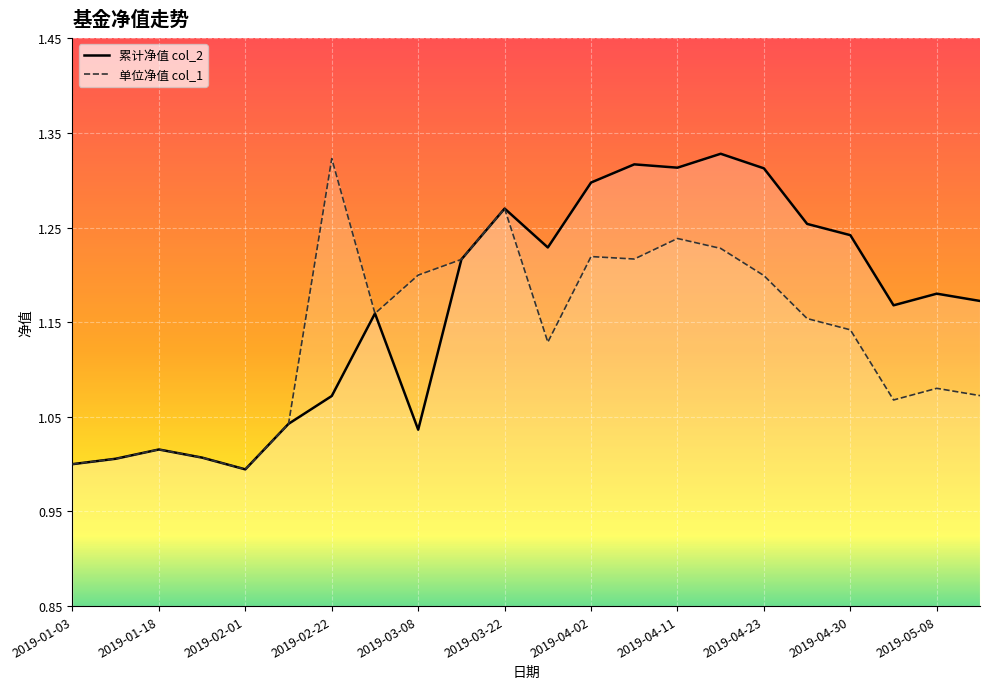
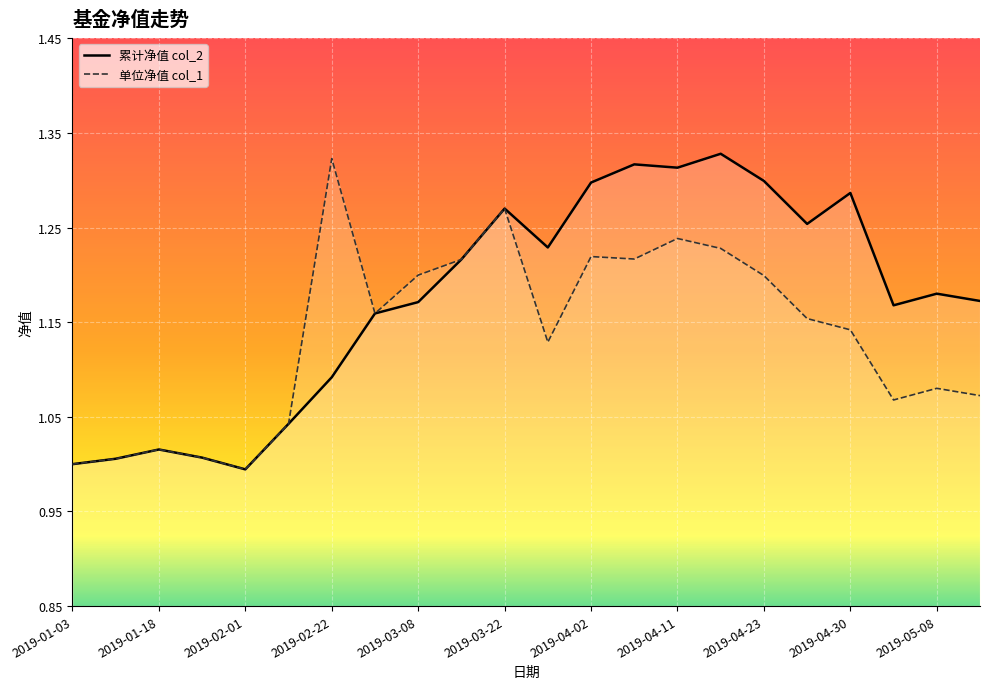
累计净值 col_2, 2019-02-22: 1.07 -> 1.09
累计净值 col_2, 2019-03-08: 1.04 -> 1.17
累计净值 col_2, 2019-04-23: 1.31 -> 1.30
累计净值 col_2, 2019-04-30: 1.24 -> 1.29
